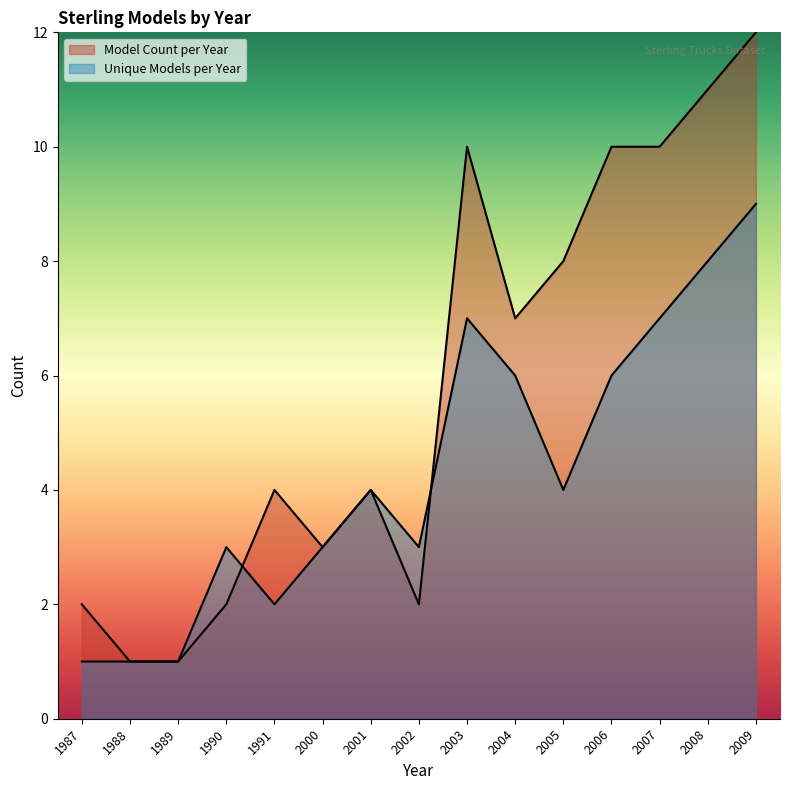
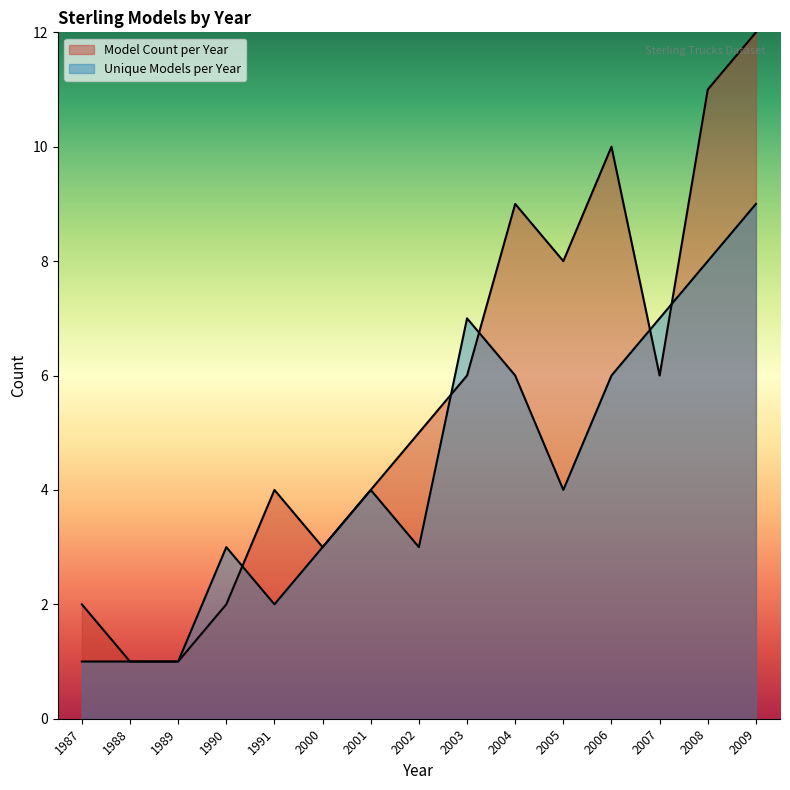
Model Count per Year, 2002: 2 -> 5
Model Count per Year, 2003: 10 -> 6
Model Count per Year, 2004: 7 -> 9
Model Count per Year, 2007: 10 -> 6
